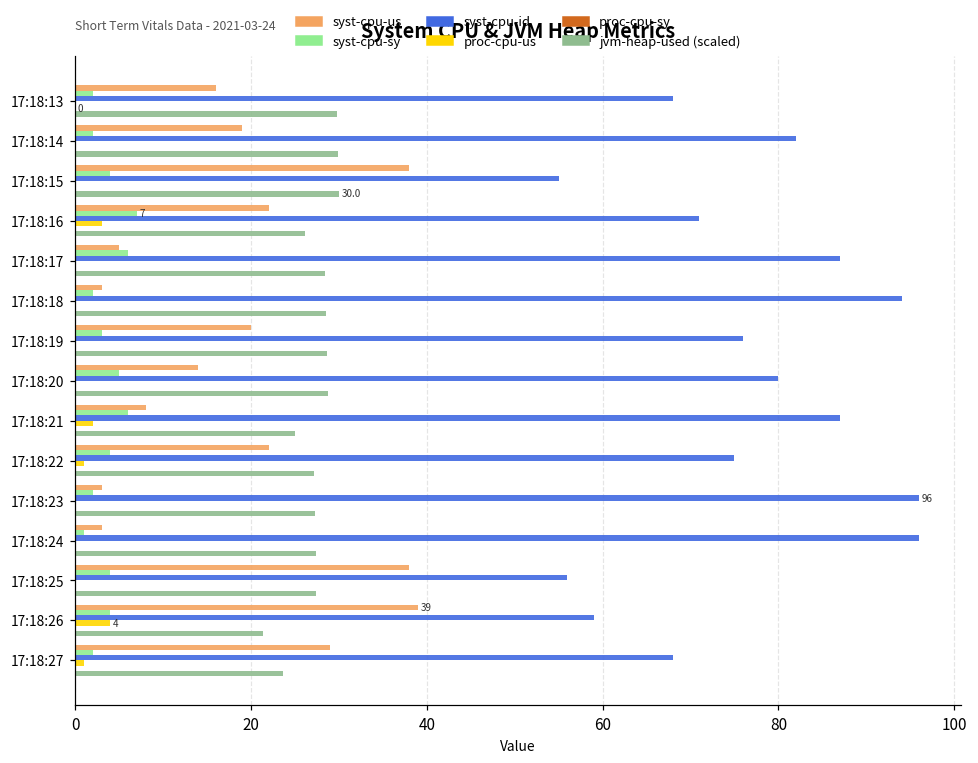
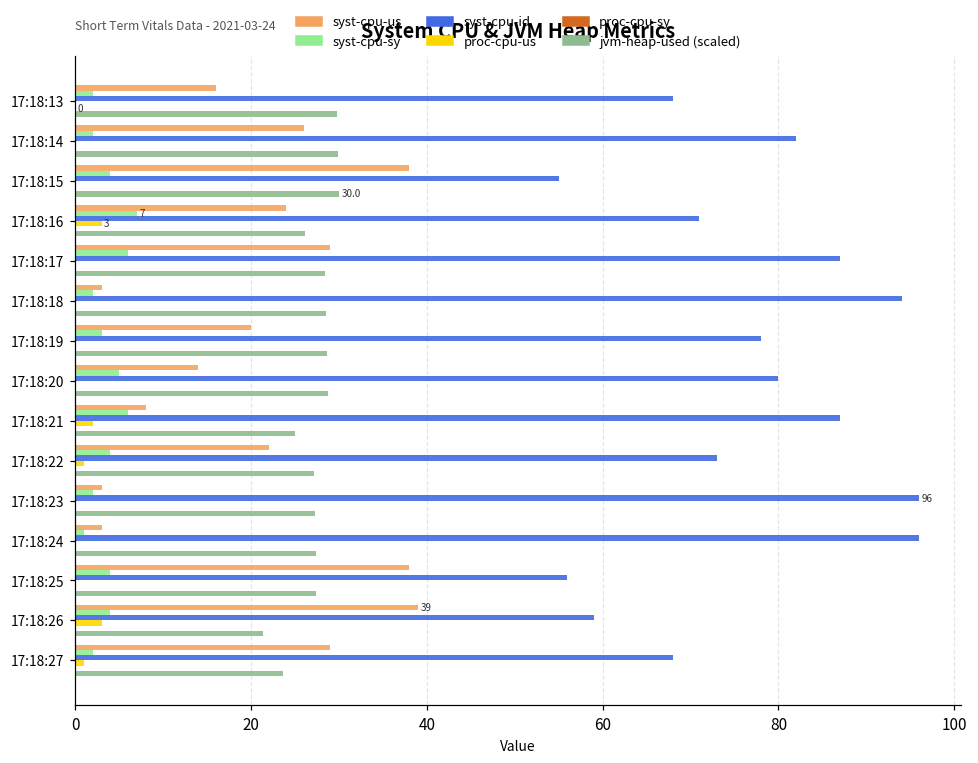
syst-cpu-us, 17:18:14: 19 -> 26
syst-cpu-us, 17:18:16: 22 -> 24
syst-cpu-us, 17:18:17: 5 -> 29
syst-cpu-id, 17:18:19: 76 -> 78
syst-cpu-id, 17:18:22: 75 -> 73
proc-cpu-us, 17:18:26: 4 -> 3
